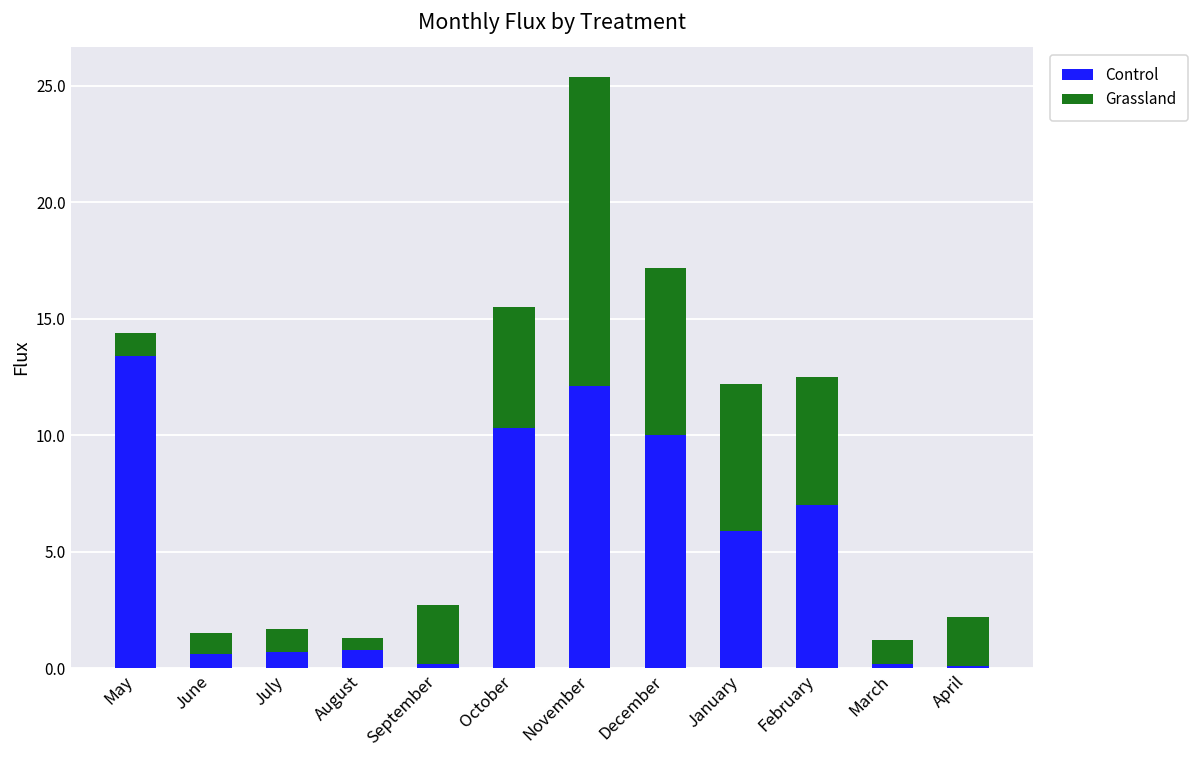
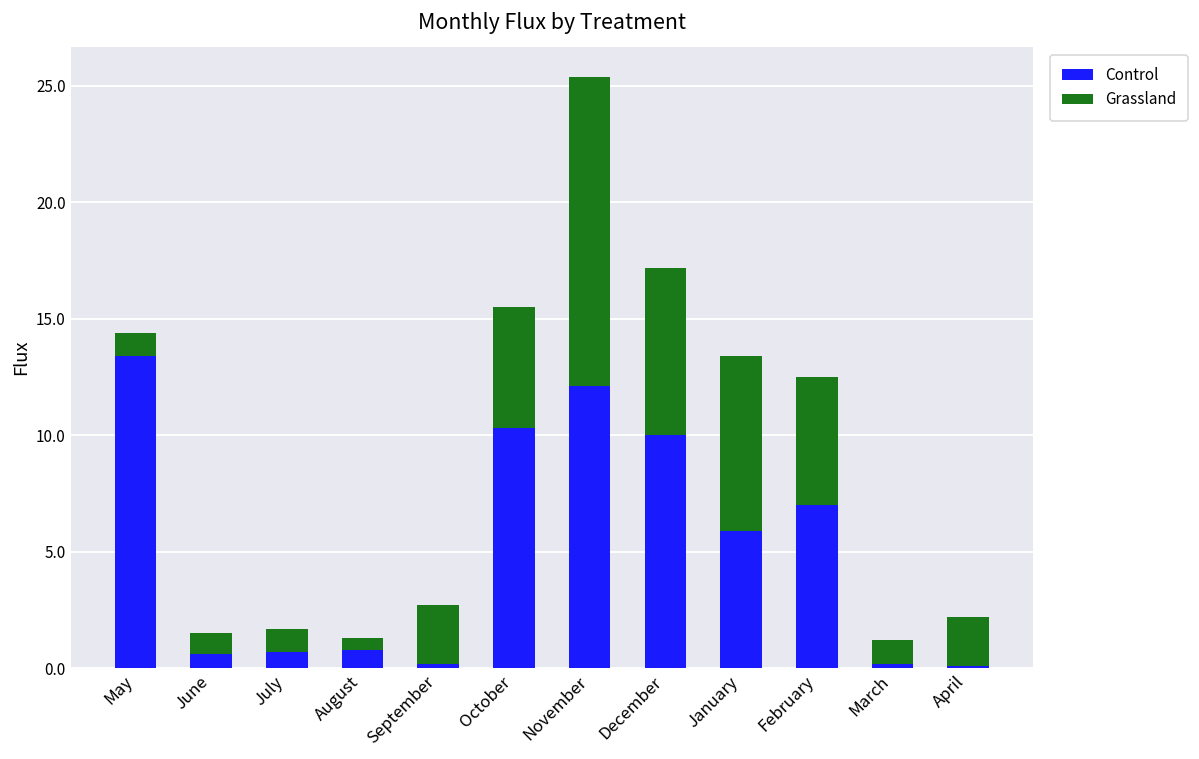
Grassland, January: 6.3 -> 7.5
